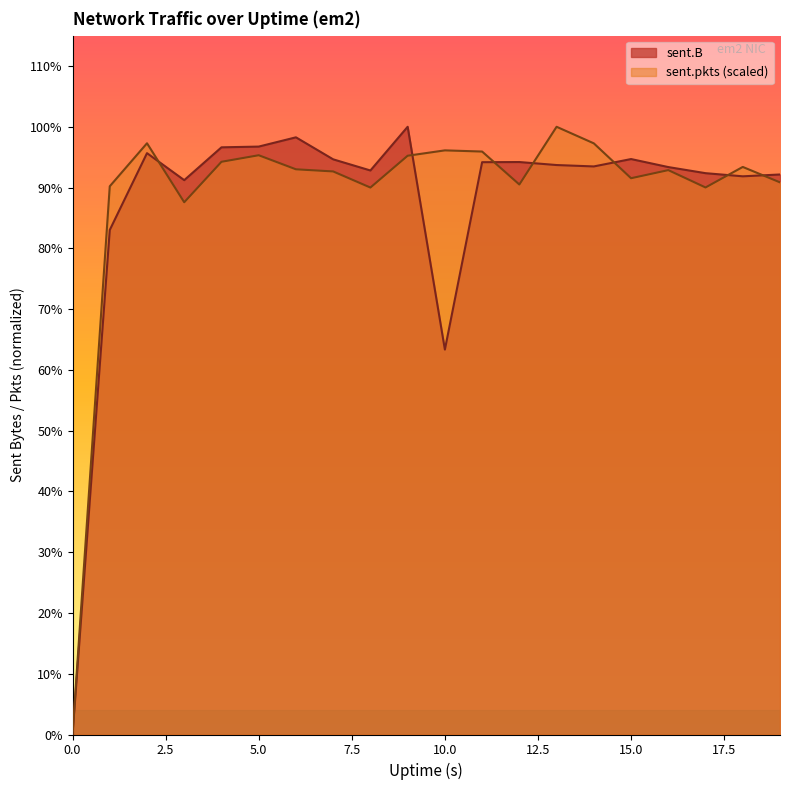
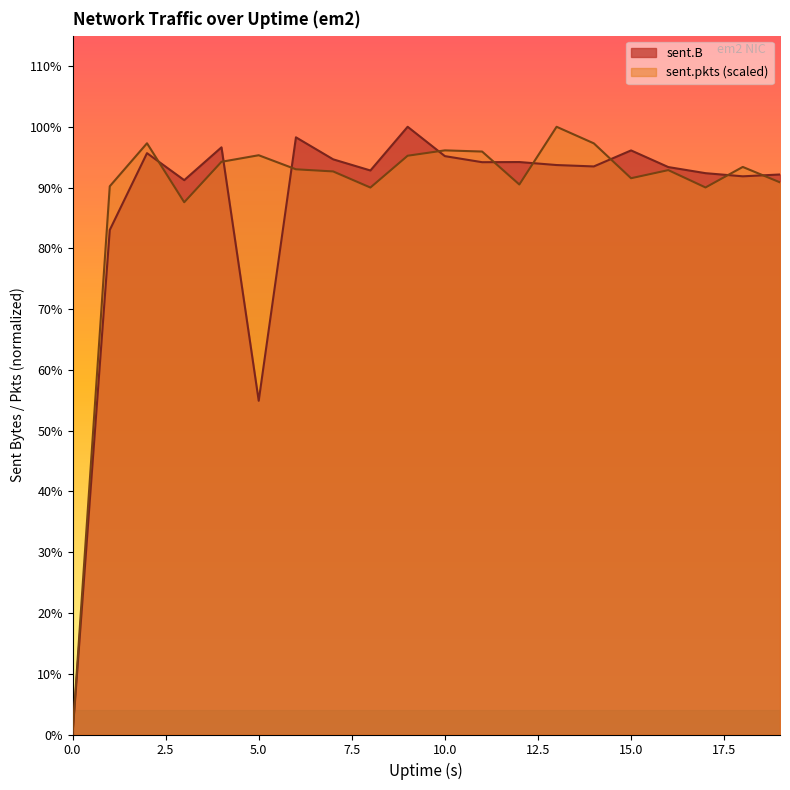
sent.B, 5.0: 97% -> 55%
sent.B, 10.0: 63% -> 95%
sent.B, 15.0: 95% -> 96%
